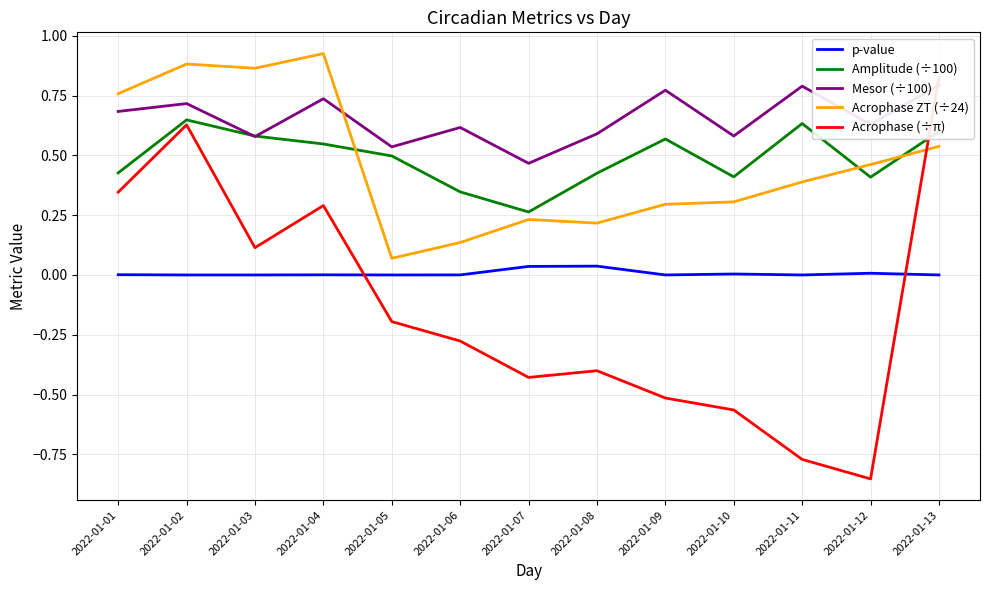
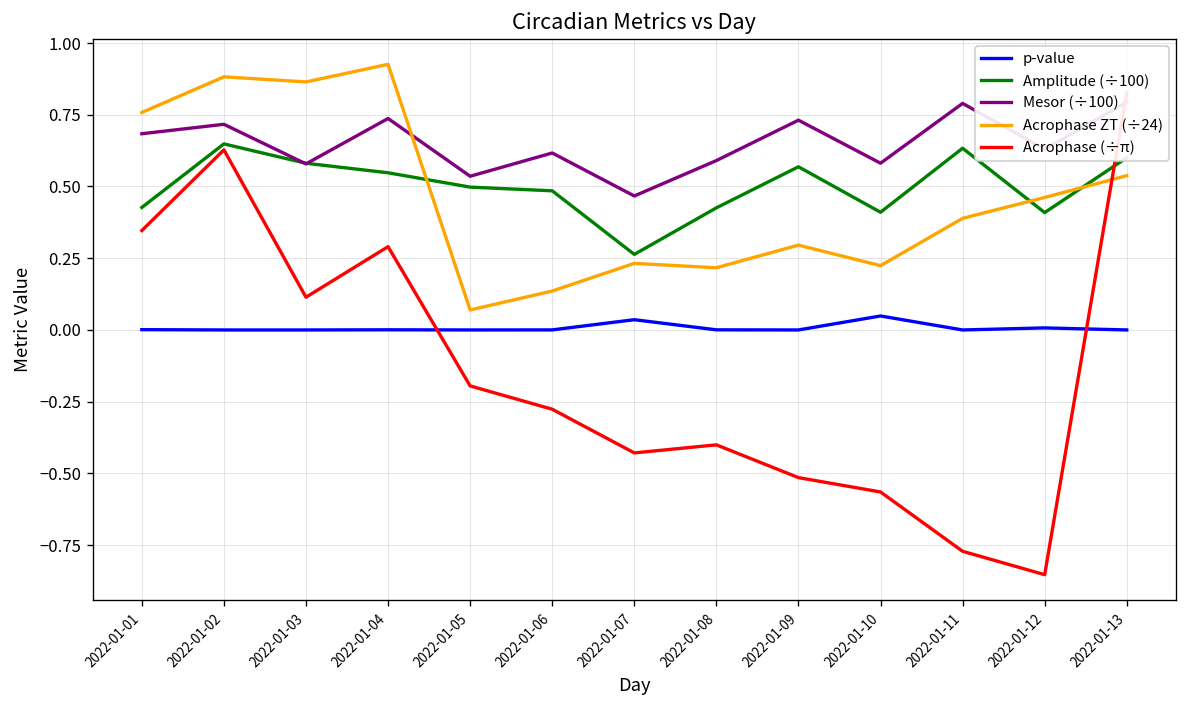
Amplitude (÷100), 2022-01-06: 0.35 -> 0.48
p-value, 2022-01-08: 0.04 -> 0.00
Mesor (÷100), 2022-01-09: 0.77 -> 0.73
p-value, 2022-01-10: 0.00 -> 0.05
Acrophase ZT (÷24), 2022-01-10: 0.31 -> 0.22
